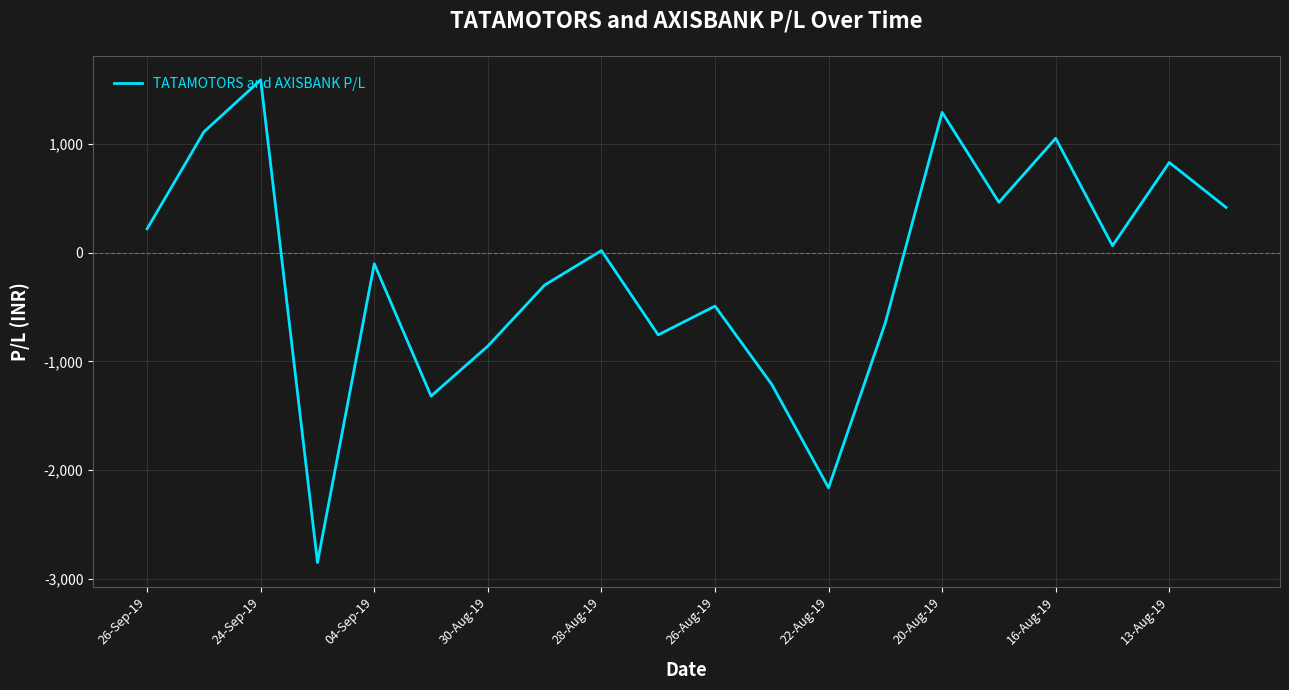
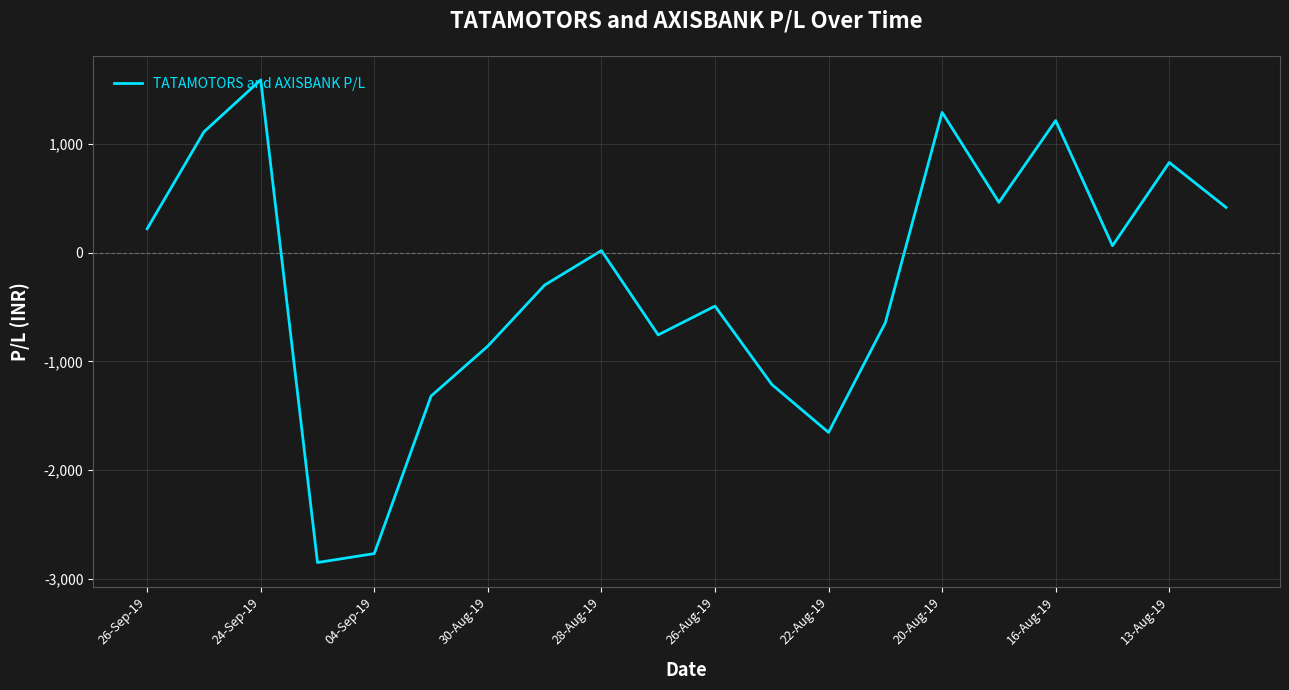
04-Sep-19: -100 -> -2,770
22-Aug-19: -2,160 -> -1,650
16-Aug-19: 1,050 -> 1,220
